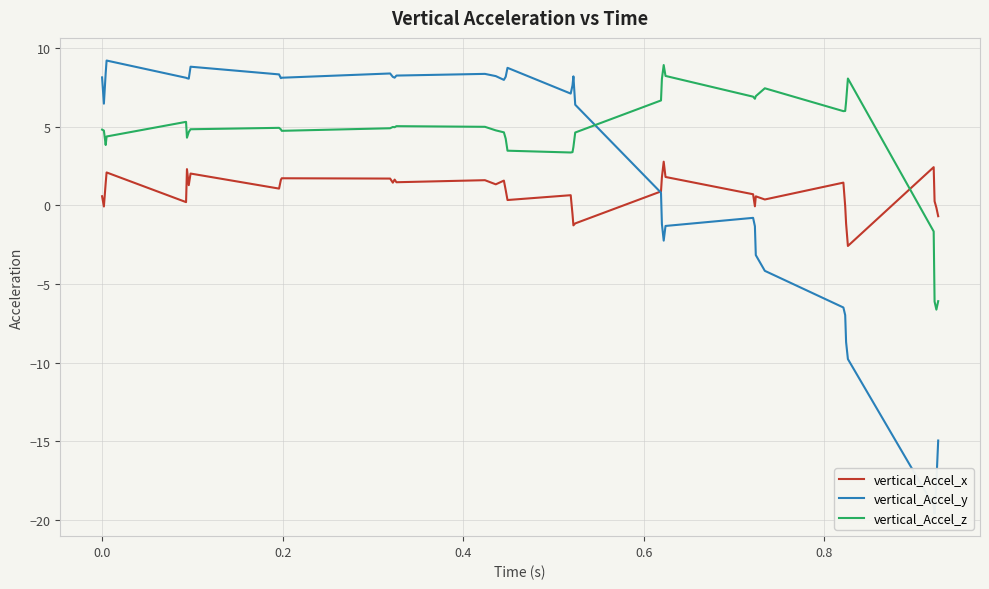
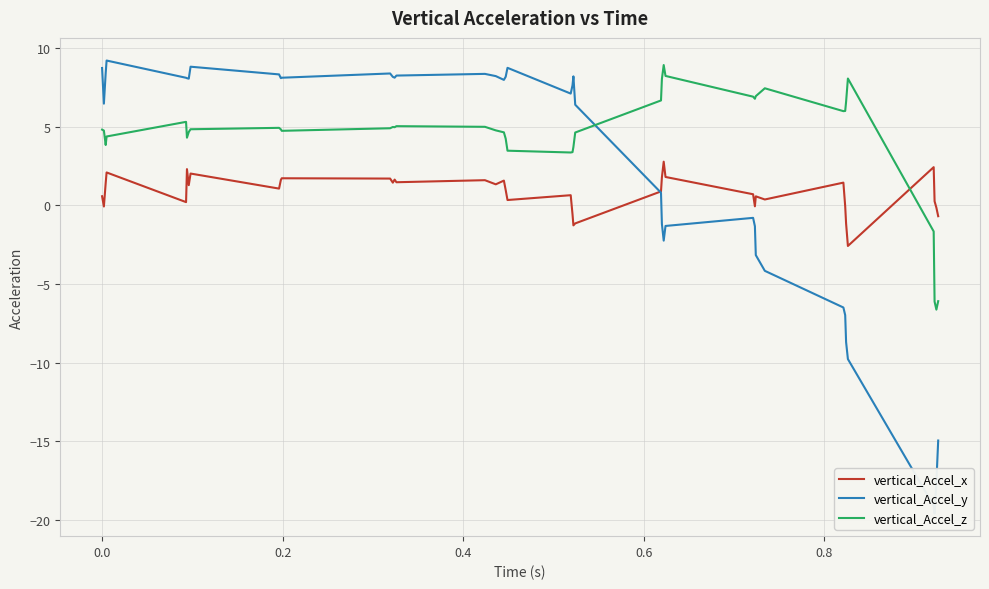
vertical_Accel_y, 0.0: 8.1 -> 8.7
